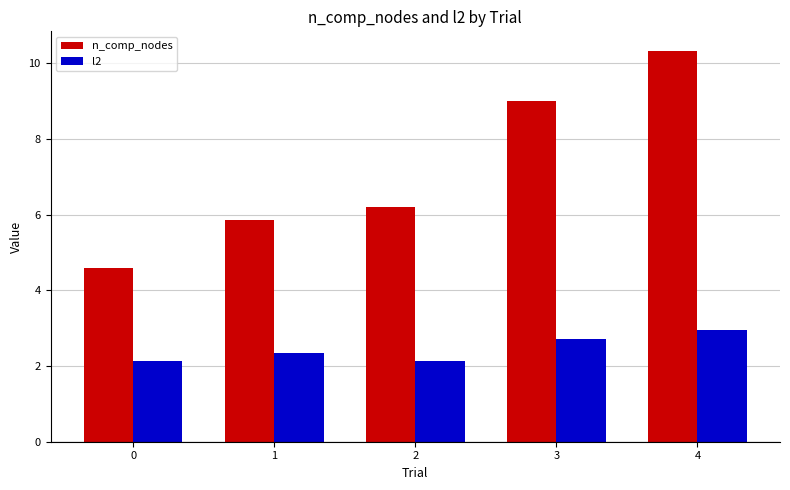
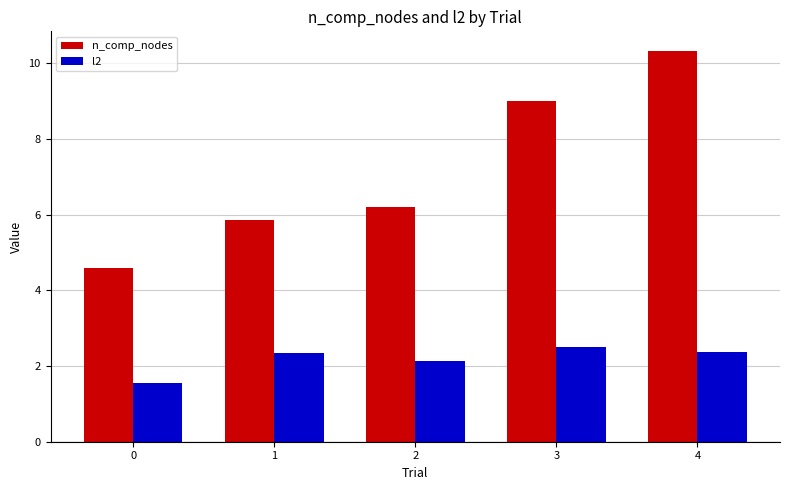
l2, 0: 2.1 -> 1.6
l2, 3: 2.7 -> 2.5
l2, 4: 3.0 -> 2.4
